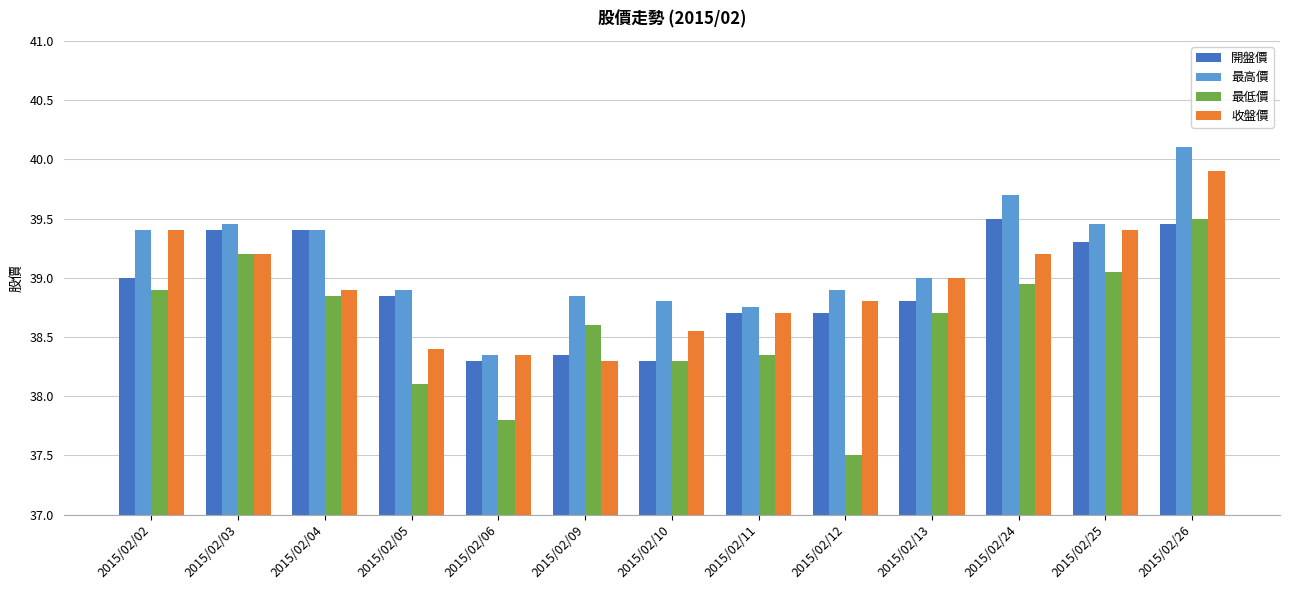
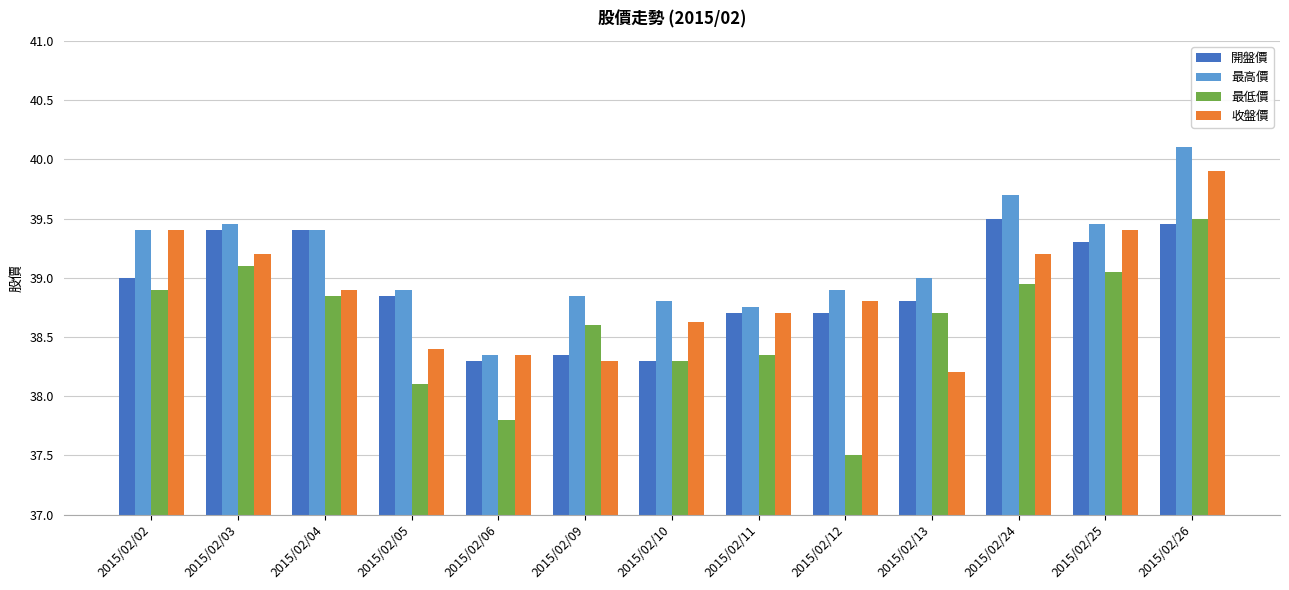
最低價, 2015/02/03: 39.2 -> 39.1
收盤價, 2015/02/10: 38.55 -> 38.63
收盤價, 2015/02/13: 39.0 -> 38.2
